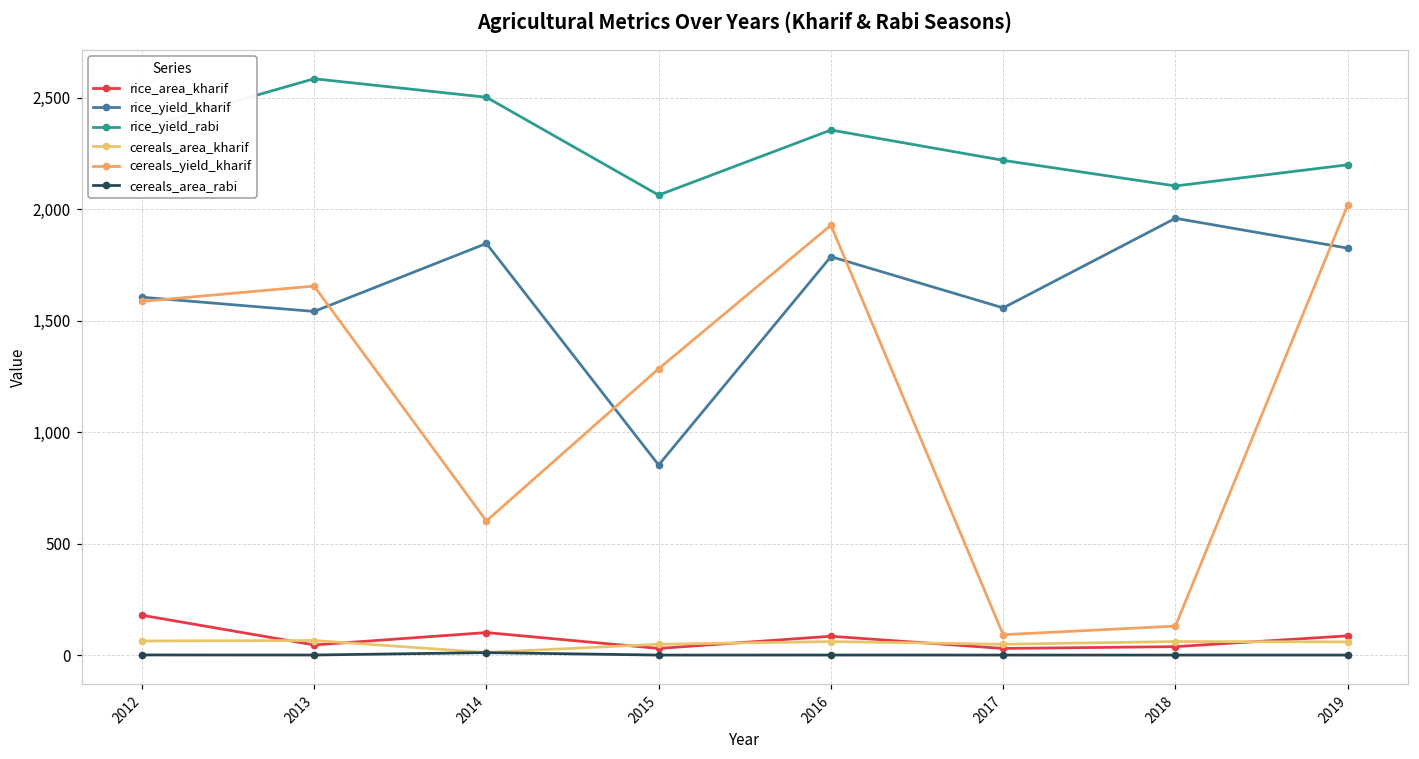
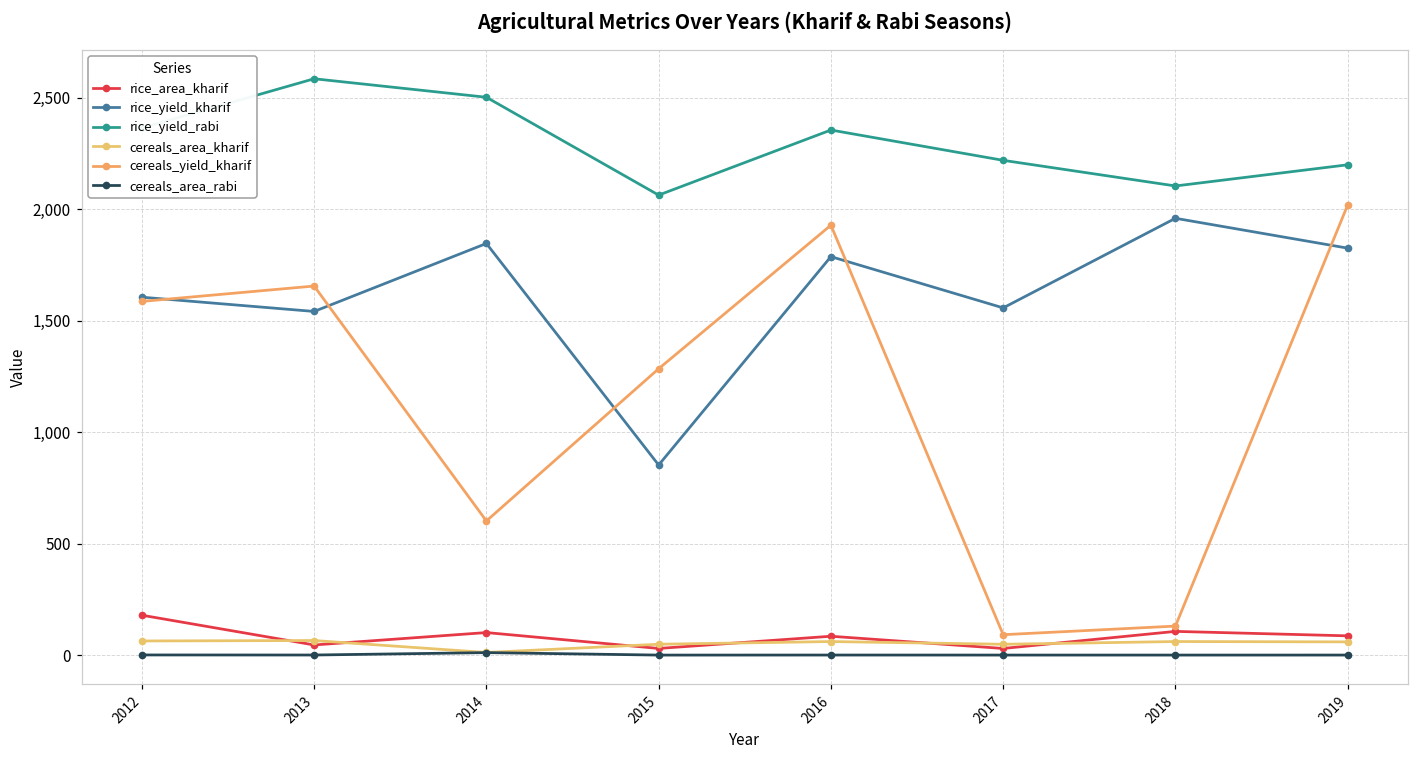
rice_area_kharif, 2018: 40 -> 110
